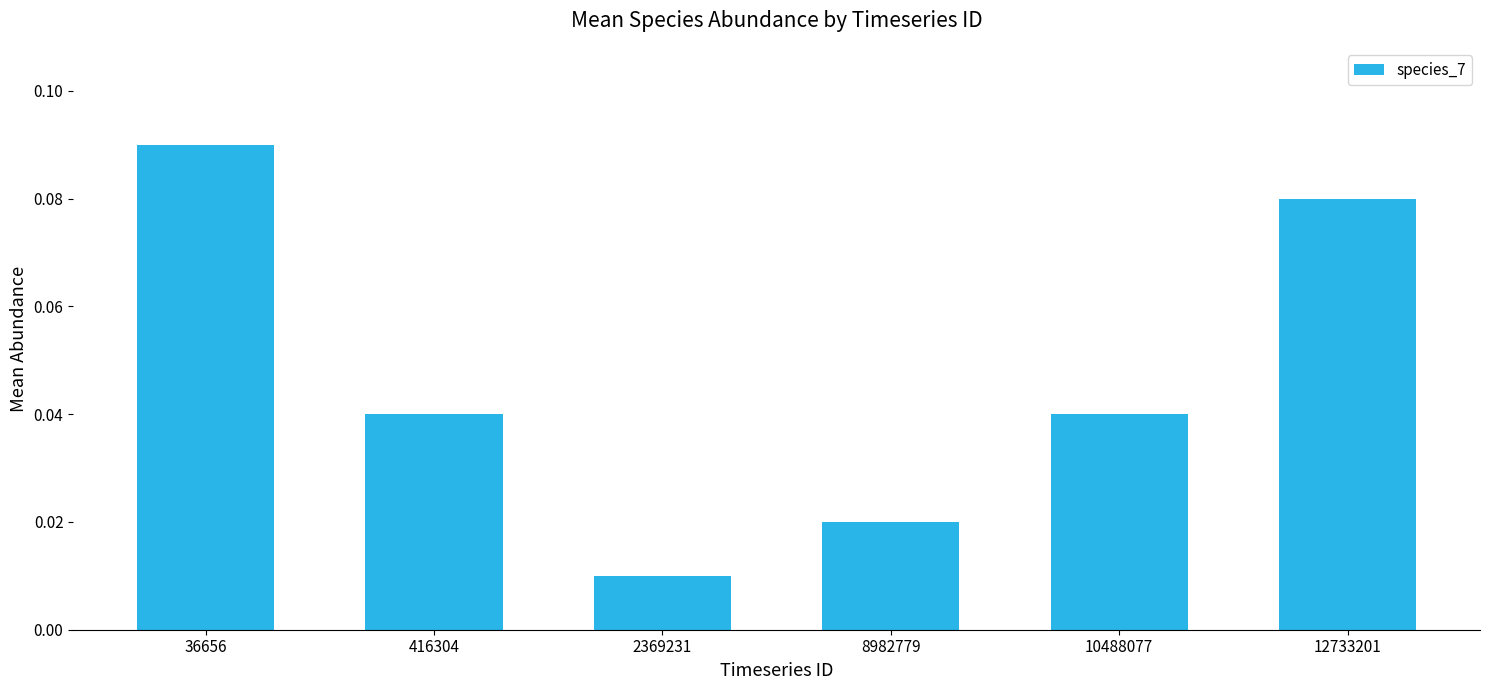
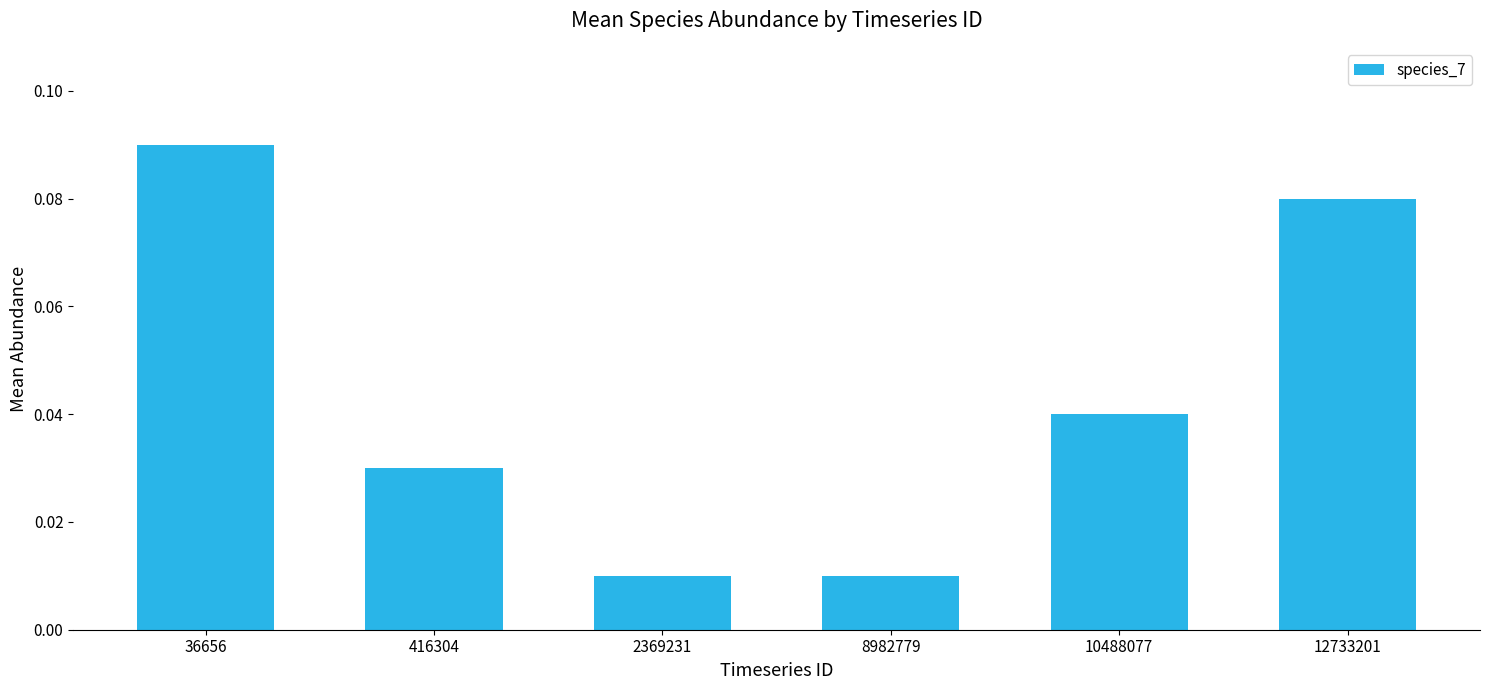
416304: 0.04 -> 0.03
8982779: 0.02 -> 0.01
